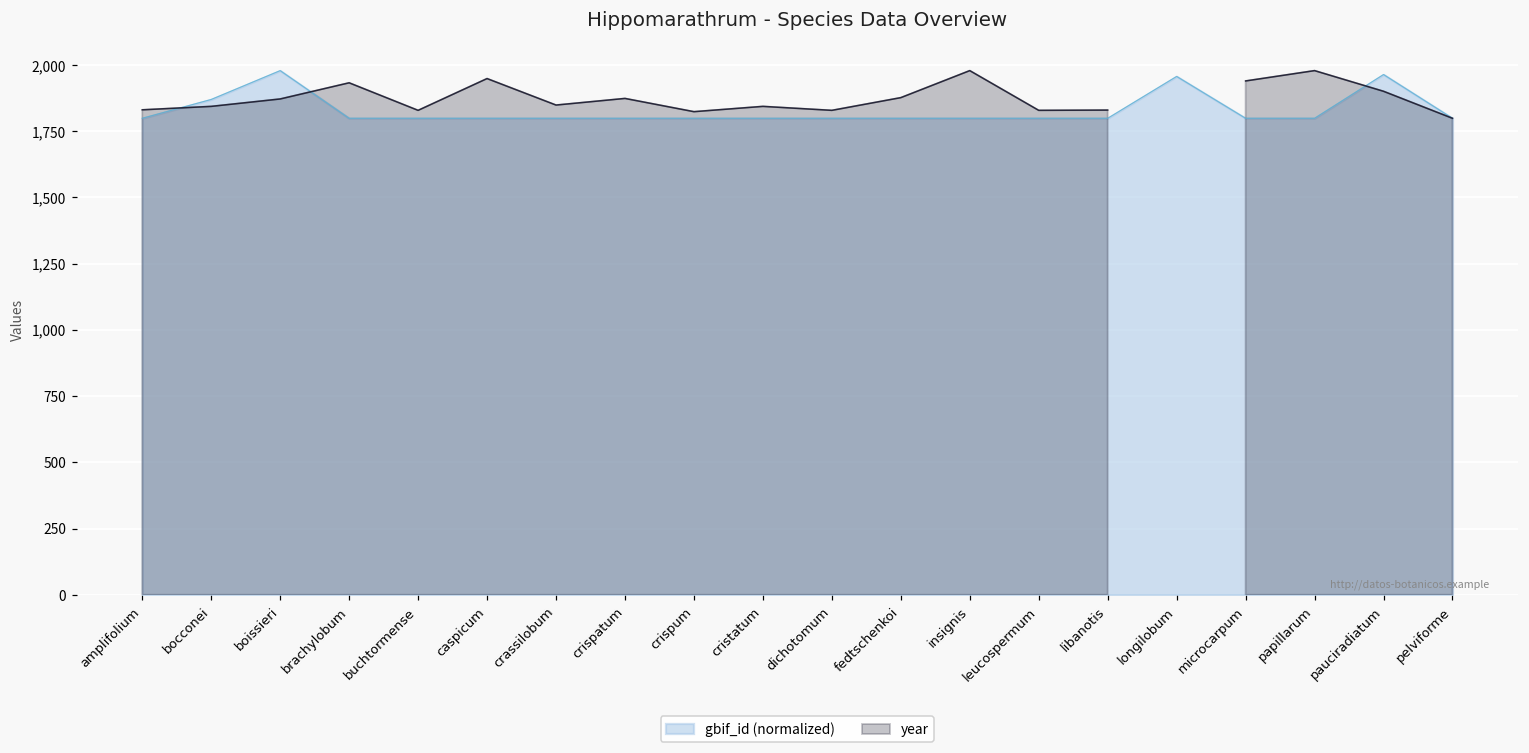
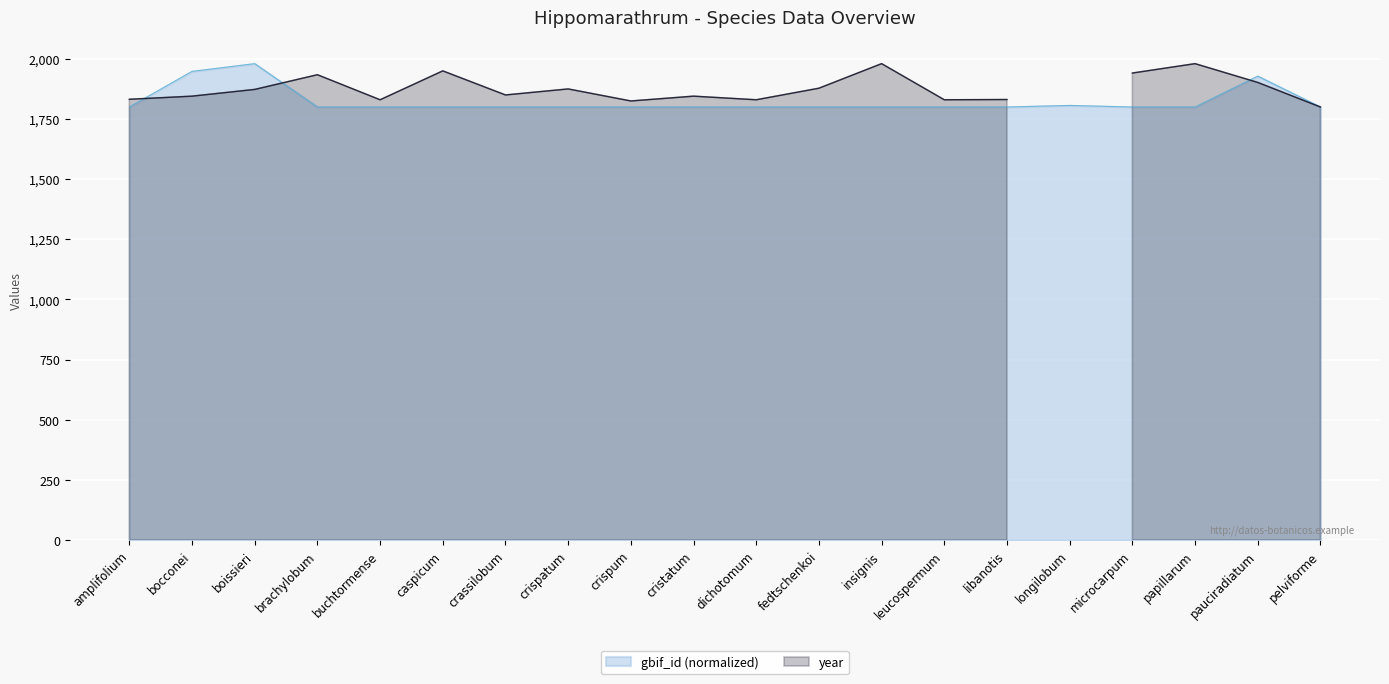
gbif_id (normalized), bocconei: 1,870 -> 1,950
gbif_id (normalized), longilobum: 1,960 -> 1,810
gbif_id (normalized), pauciradiatum: 1,960 -> 1,930
